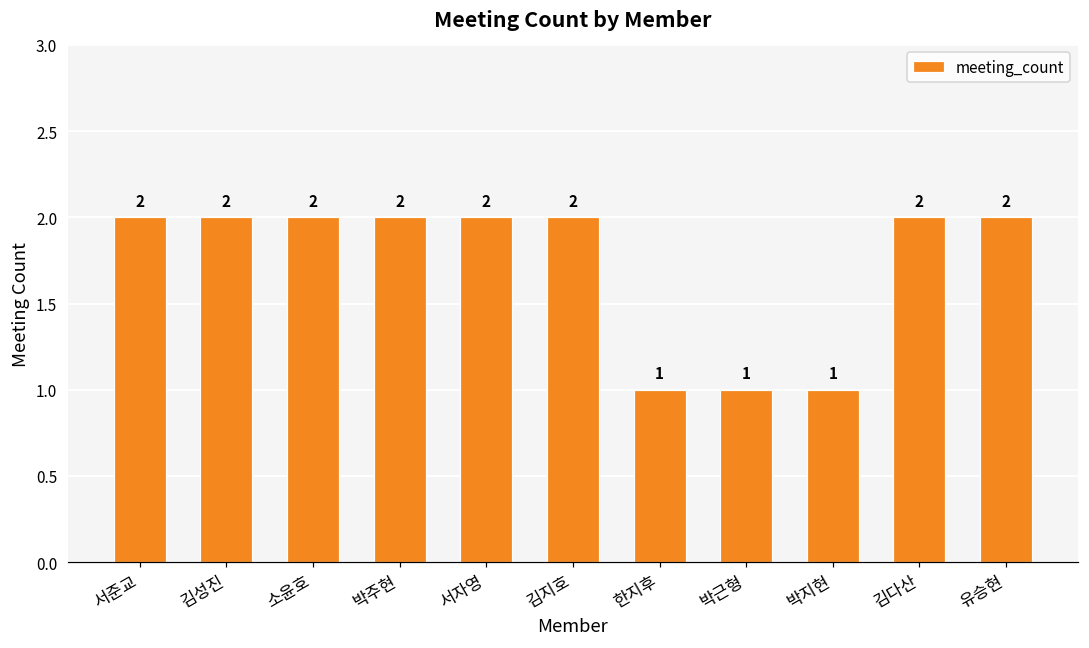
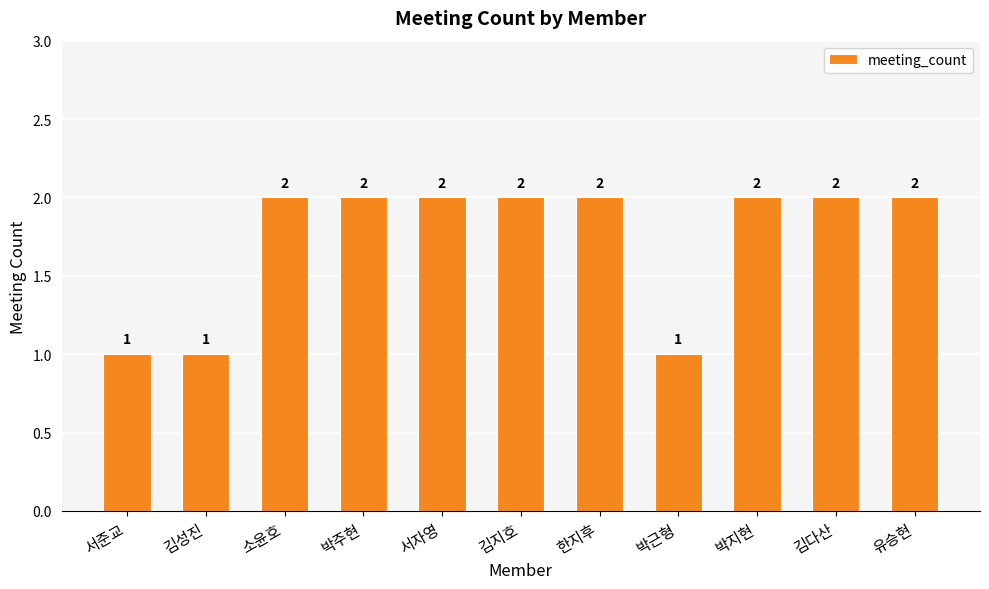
서준교: 2 -> 1
김성진: 2 -> 1
한지후: 1 -> 2
박지현: 1 -> 2
